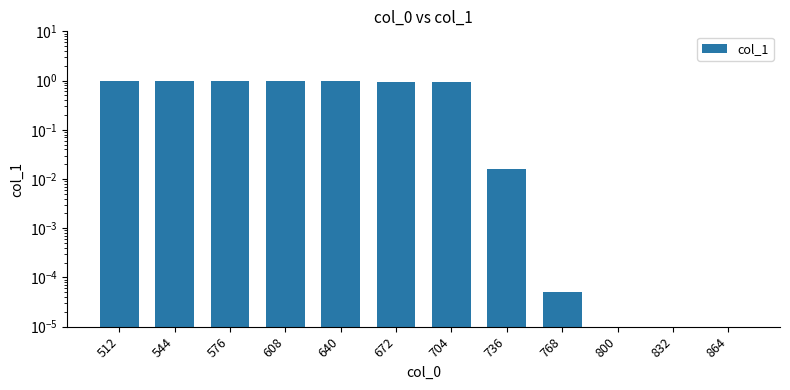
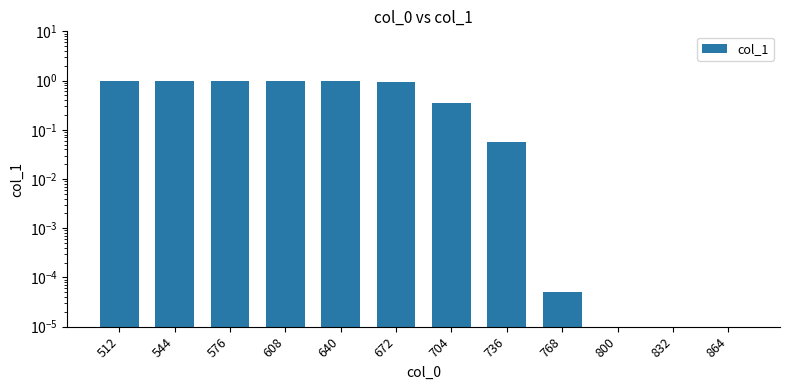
704: 0.9 -> 0.4
736: 0.016 -> 0.06
